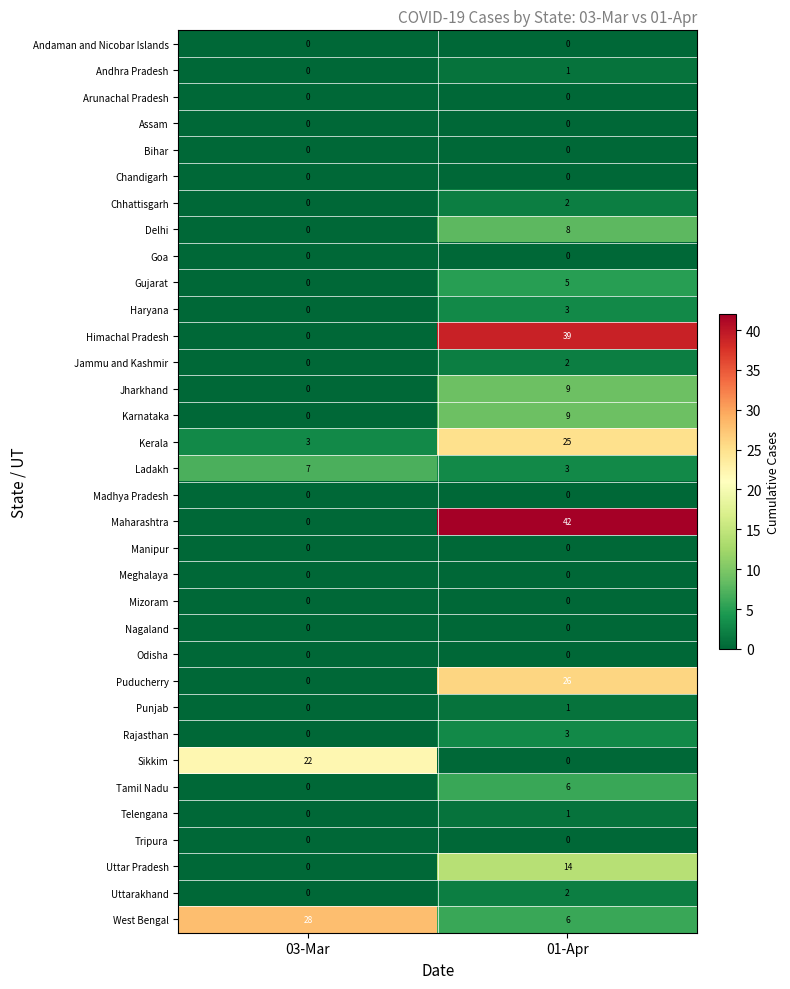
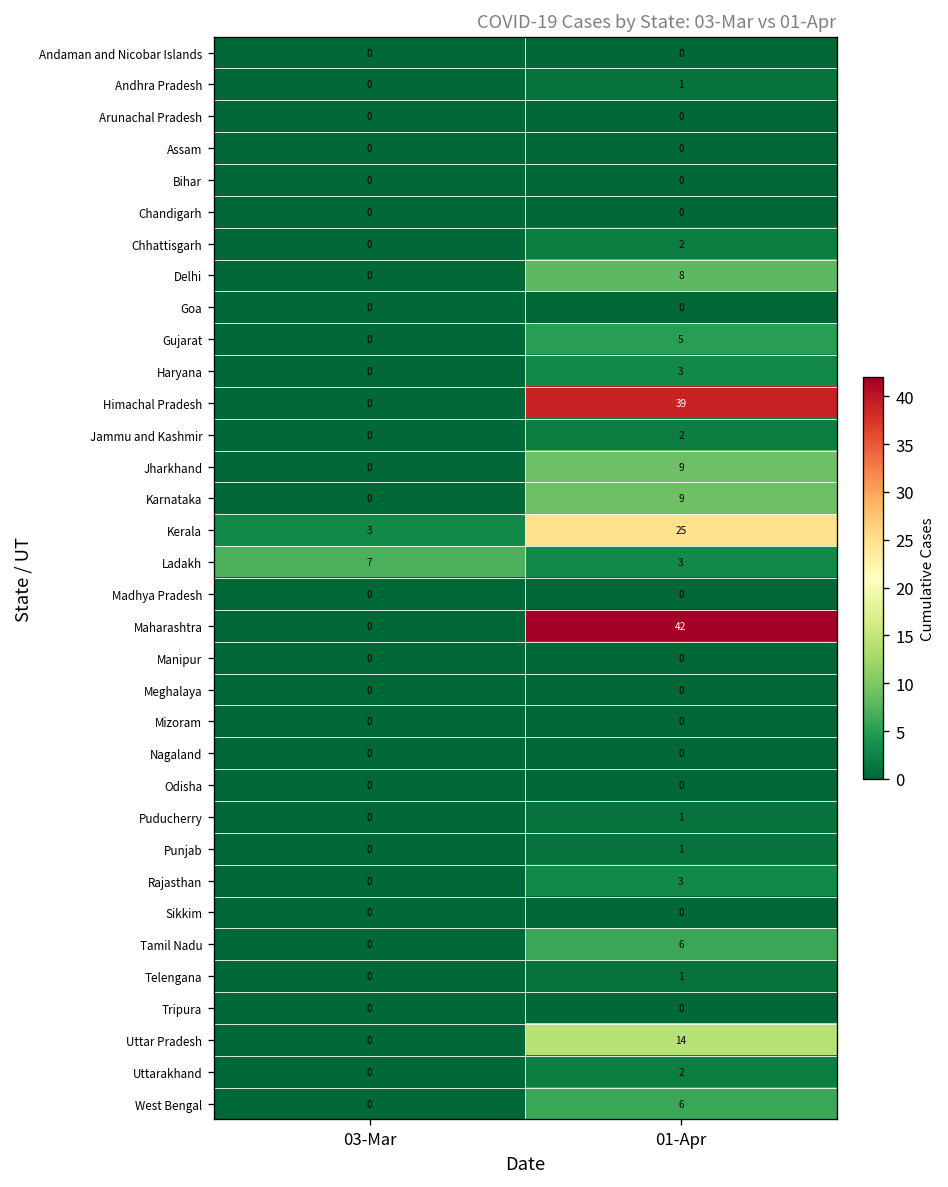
Puducherry, 01-Apr: 26 -> 1
Sikkim, 03-Mar: 22 -> 0
West Bengal, 03-Mar: 28 -> 0
